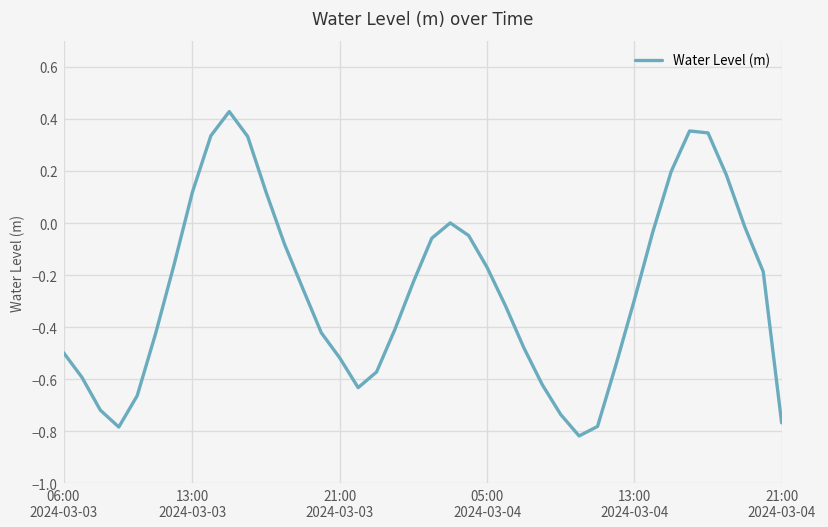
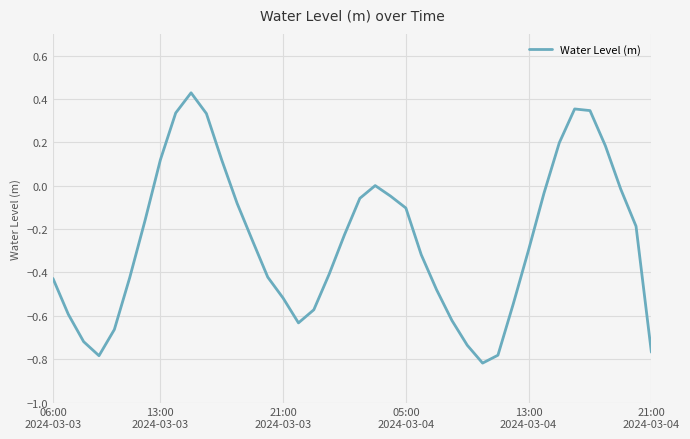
06:00 2024-03-03: -0.50 -> -0.43
05:00 2024-03-04: -0.17 -> -0.10
